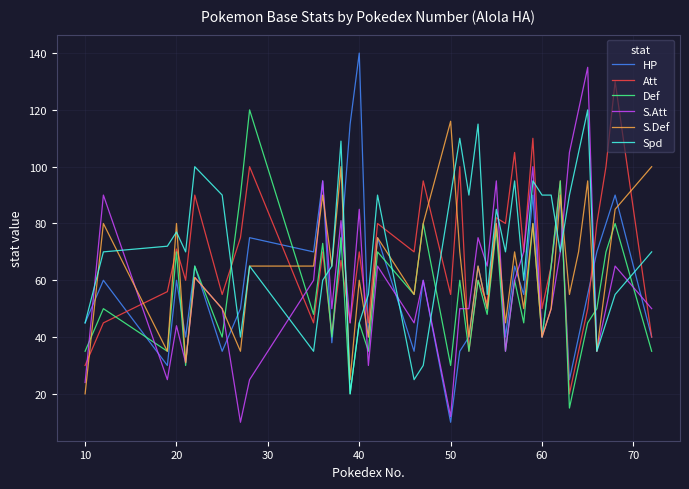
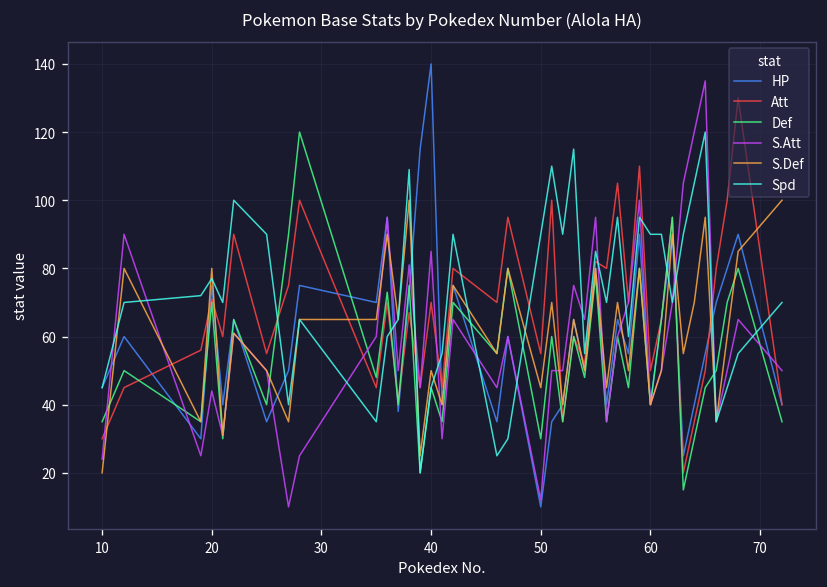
HP, 20: 60 -> 75
S.Def, 40: 60 -> 50
S.Def, 50: 116 -> 45
